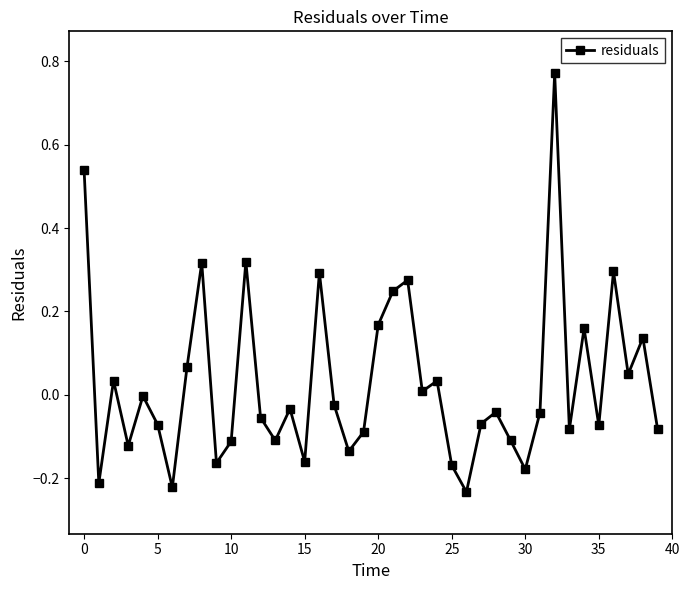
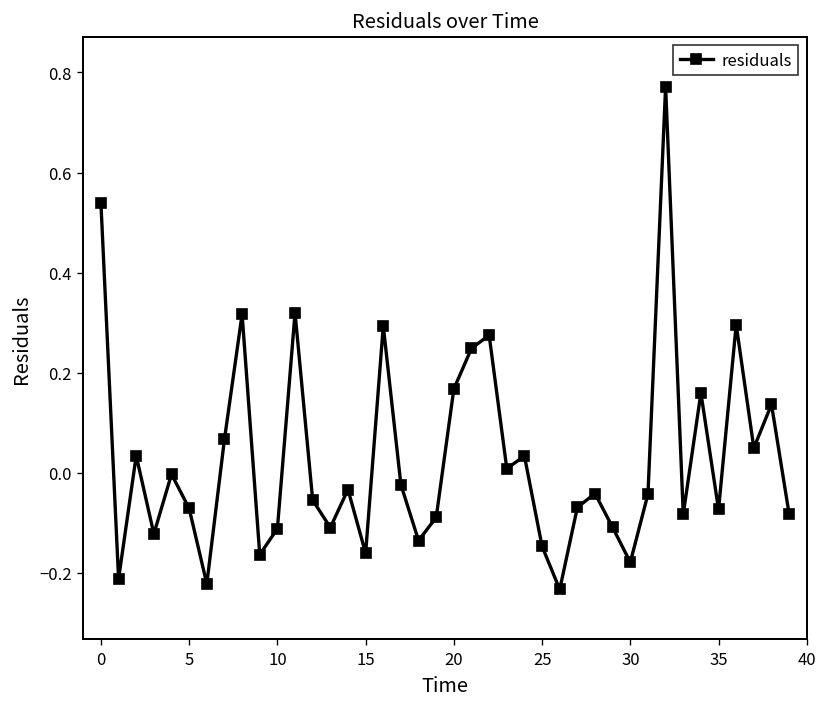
25: -0.17 -> -0.15
